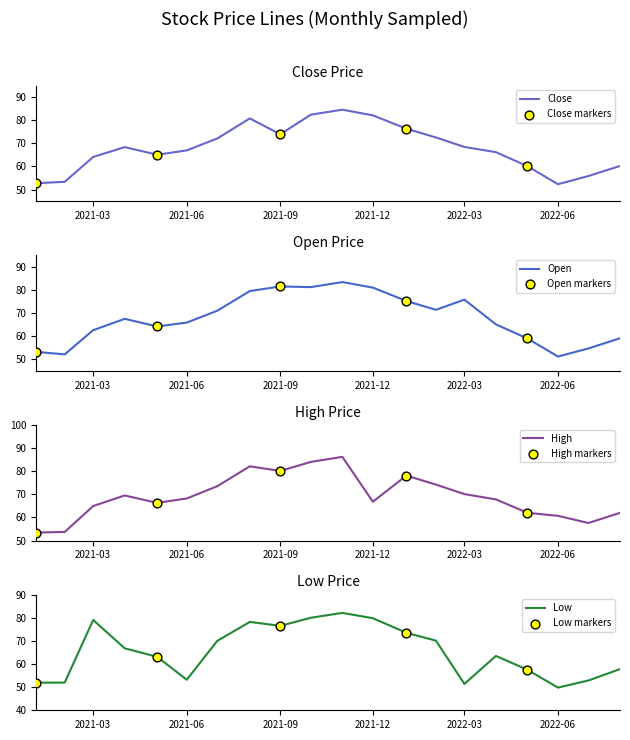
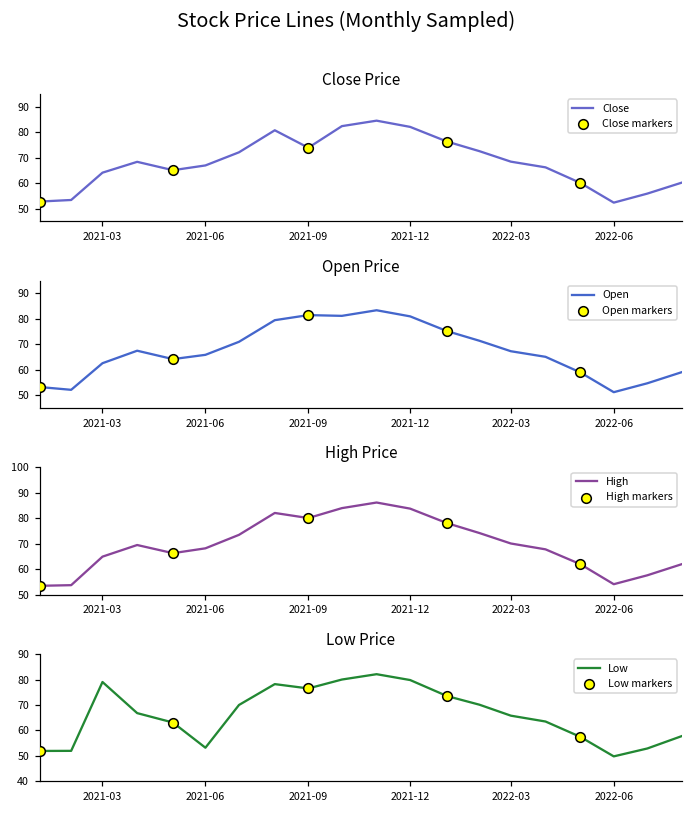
Open Price, Open, 2022-03: 76 -> 67
High Price, High, 2021-12: 67 -> 84
High Price, High, 2022-06: 61 -> 54
Low Price, Low, 2022-03: 51 -> 66
